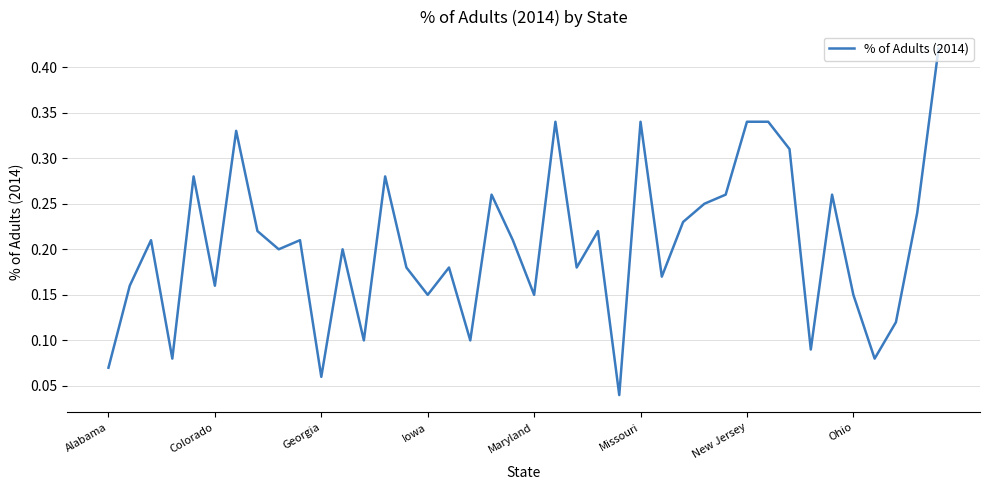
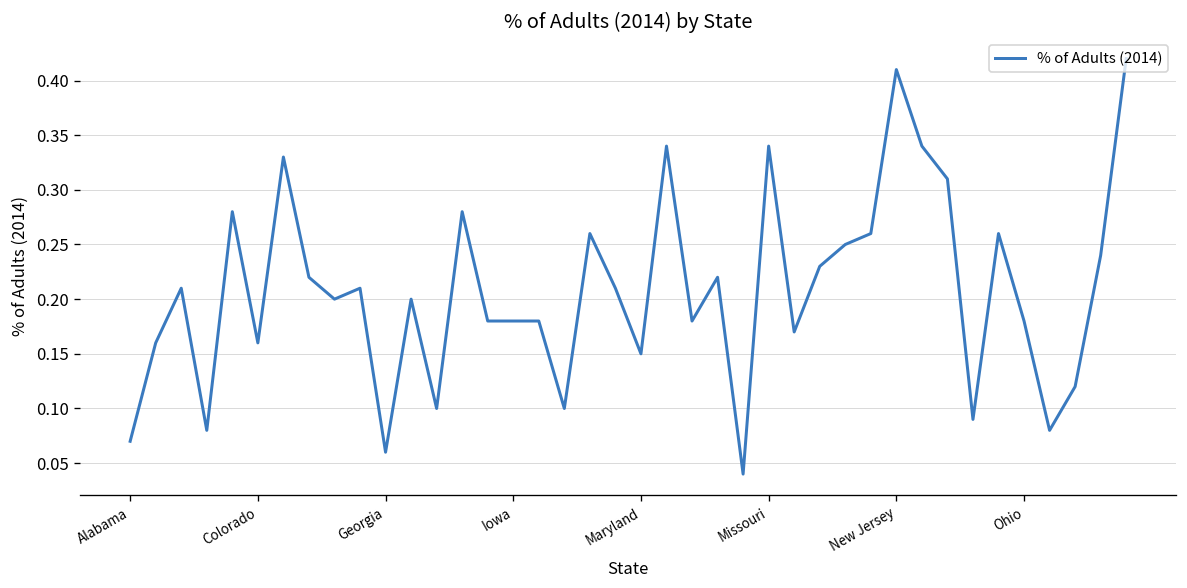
Iowa: 0.15 -> 0.18
New Jersey: 0.34 -> 0.41
Ohio: 0.15 -> 0.18
